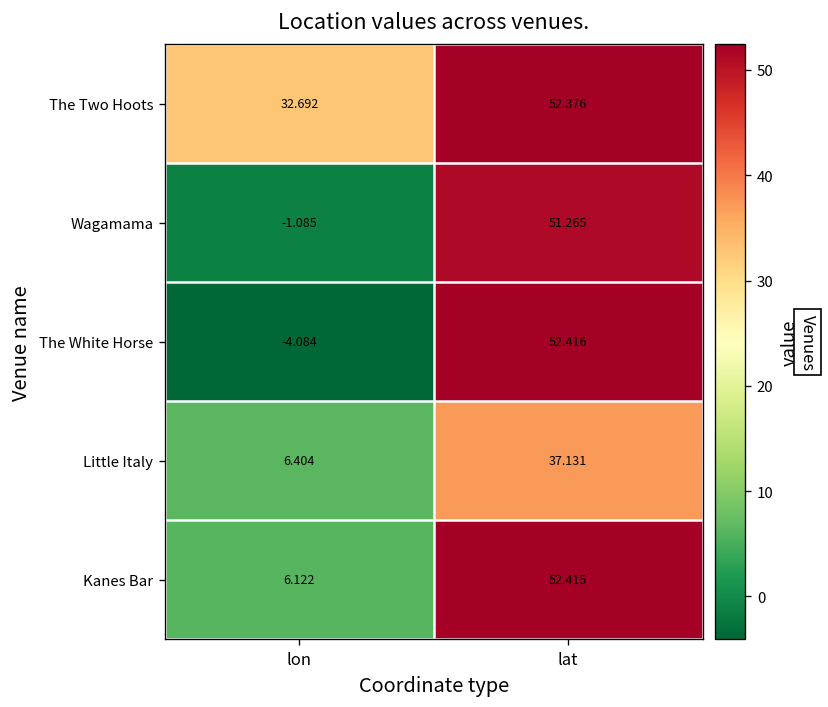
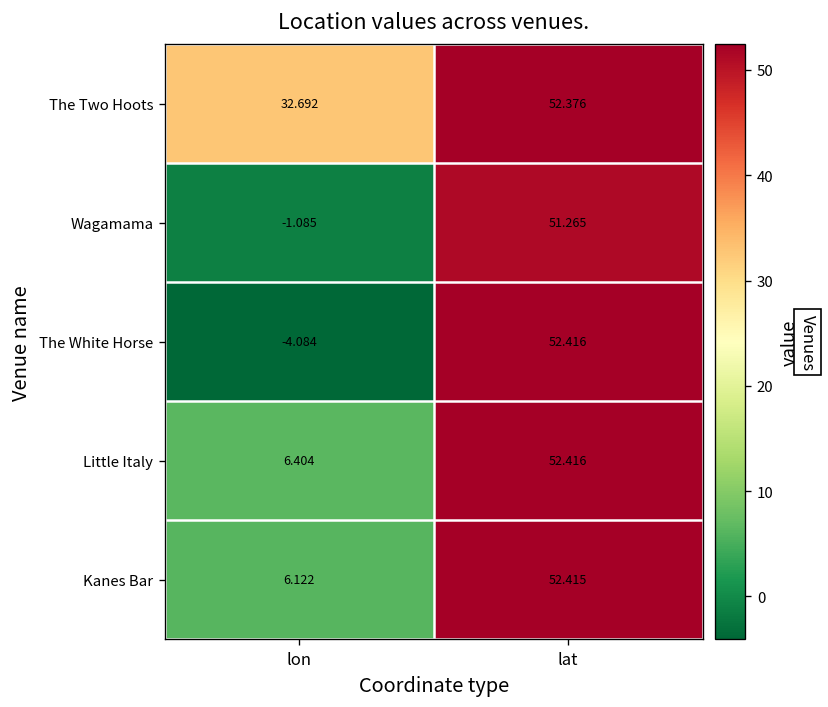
Little Italy, lat: 37.131 -> 52.416
